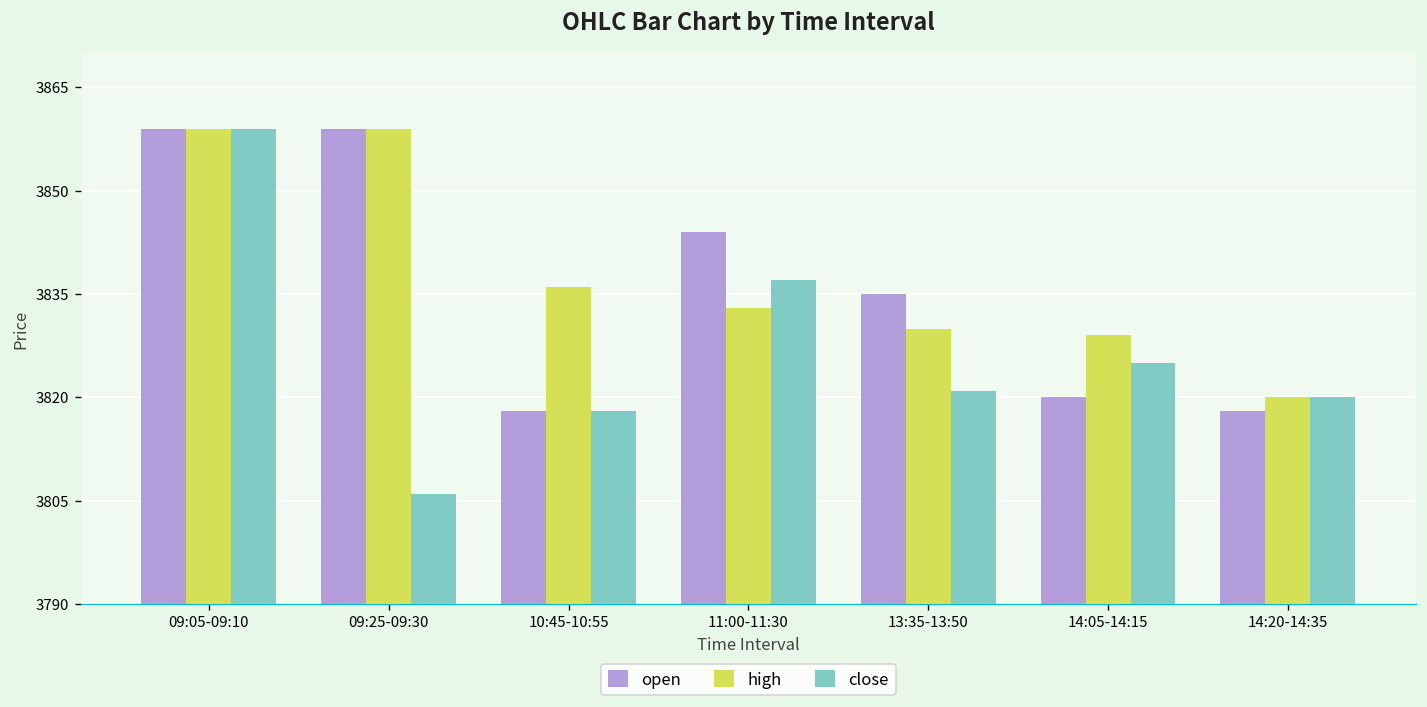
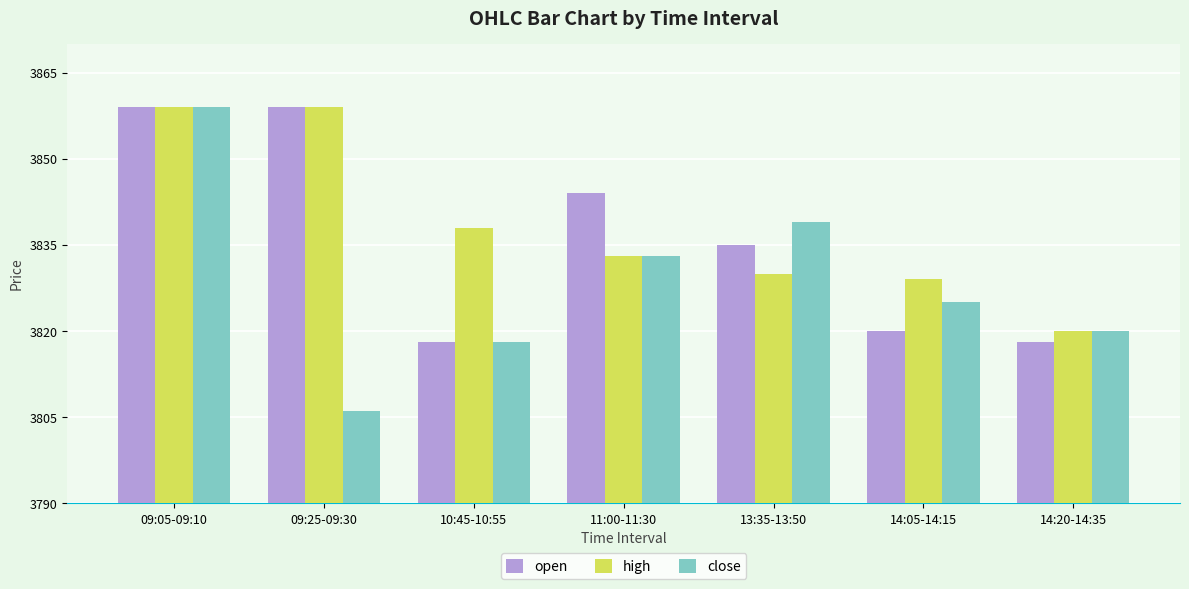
high, 10:45-10:55: 3836 -> 3838
close, 11:00-11:30: 3837 -> 3833
close, 13:35-13:50: 3821 -> 3839
